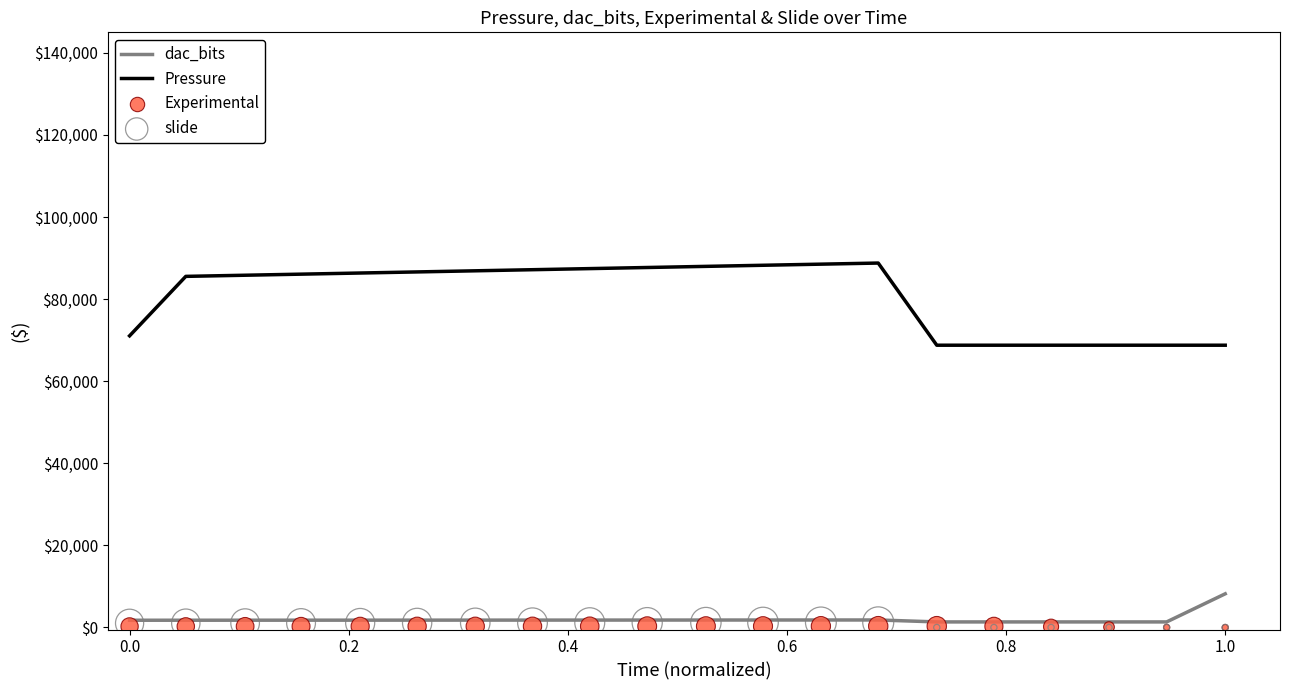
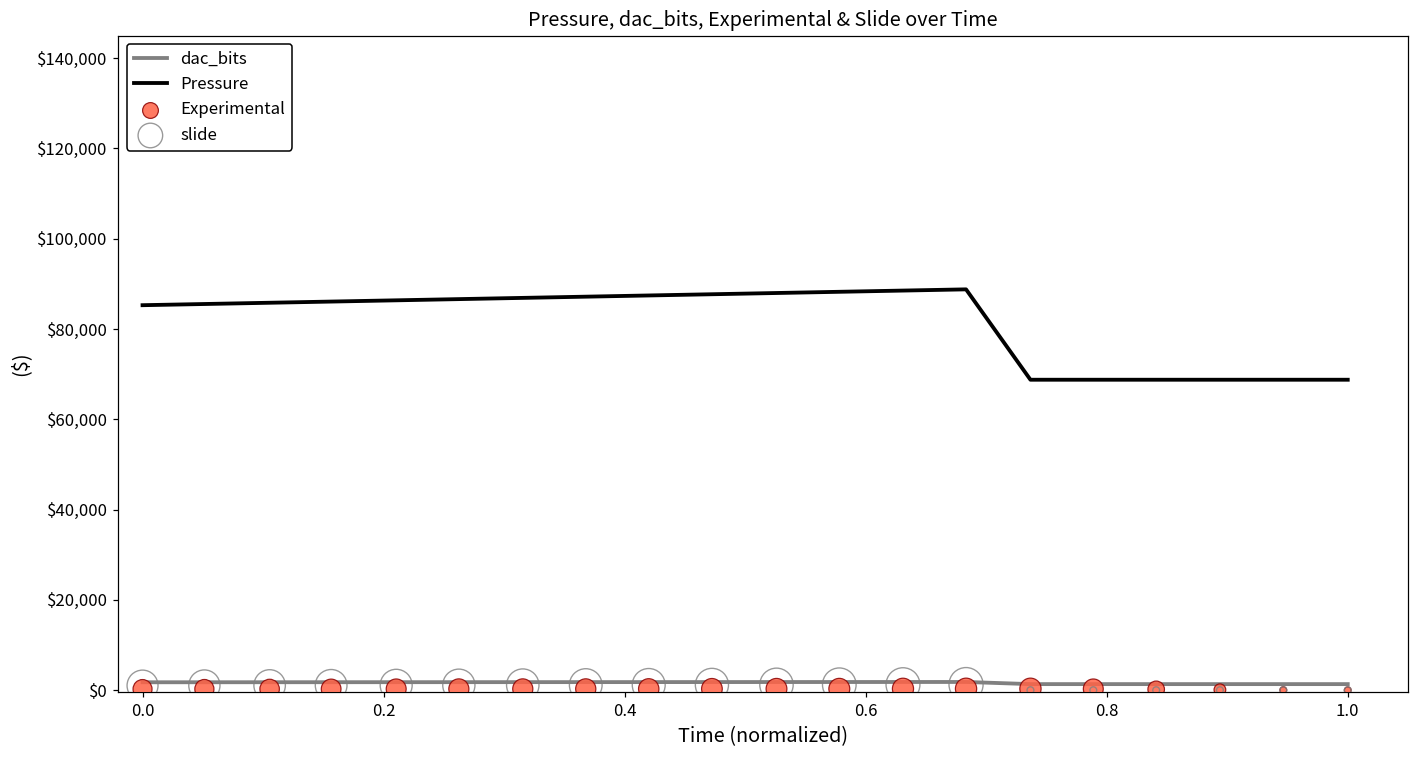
Pressure, 0.0: $71,000 -> $85,000
dac_bits, 1.0: $8,000 -> $1,000
